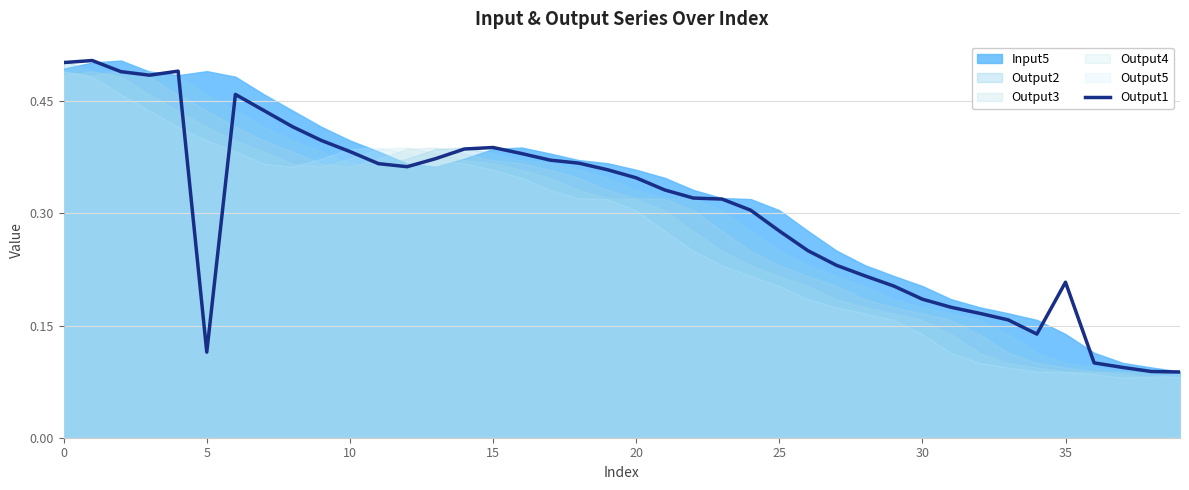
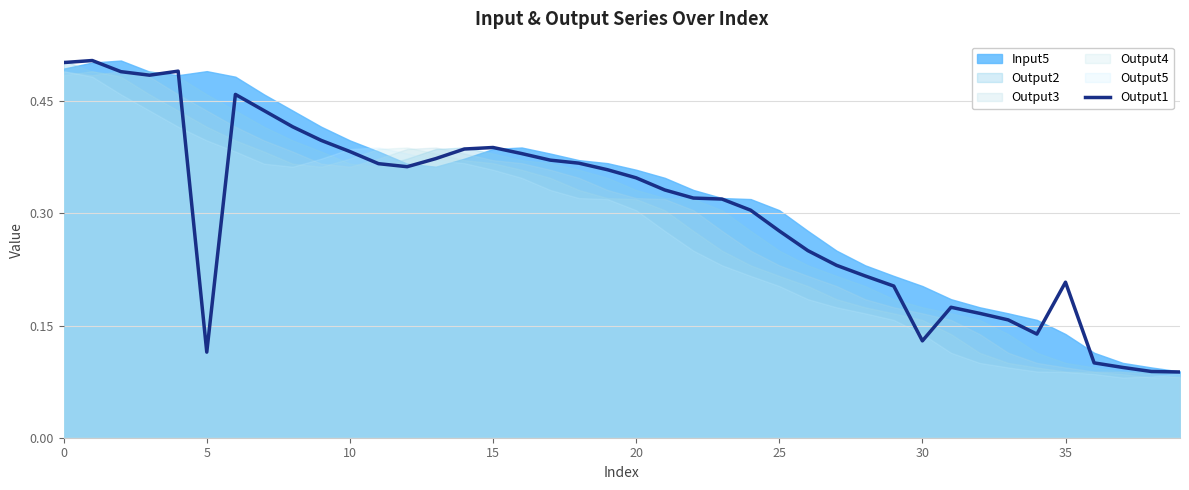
Output1, 30: 0.19 -> 0.13
